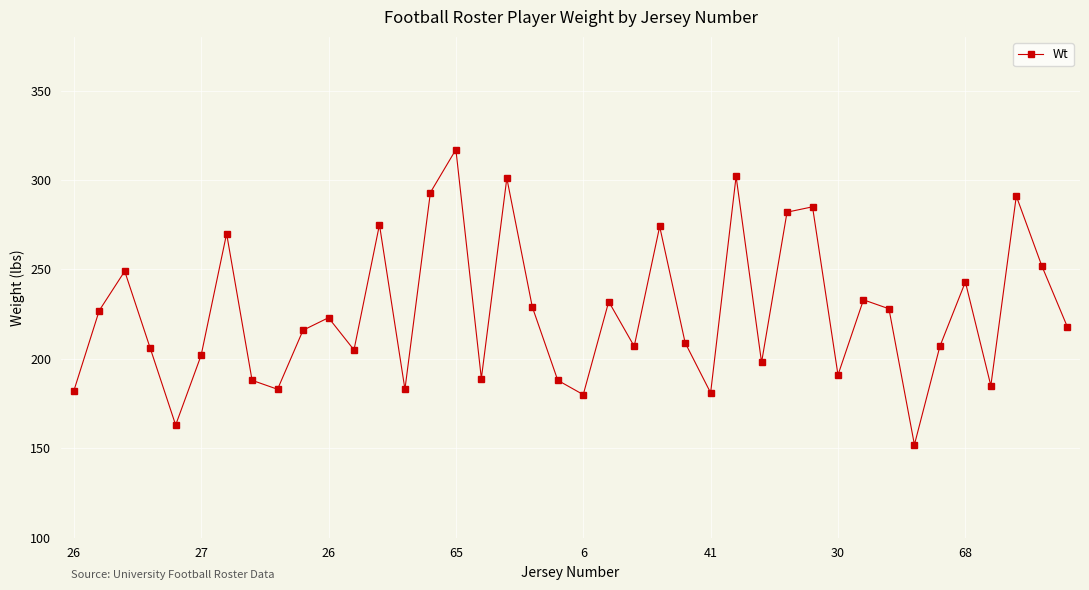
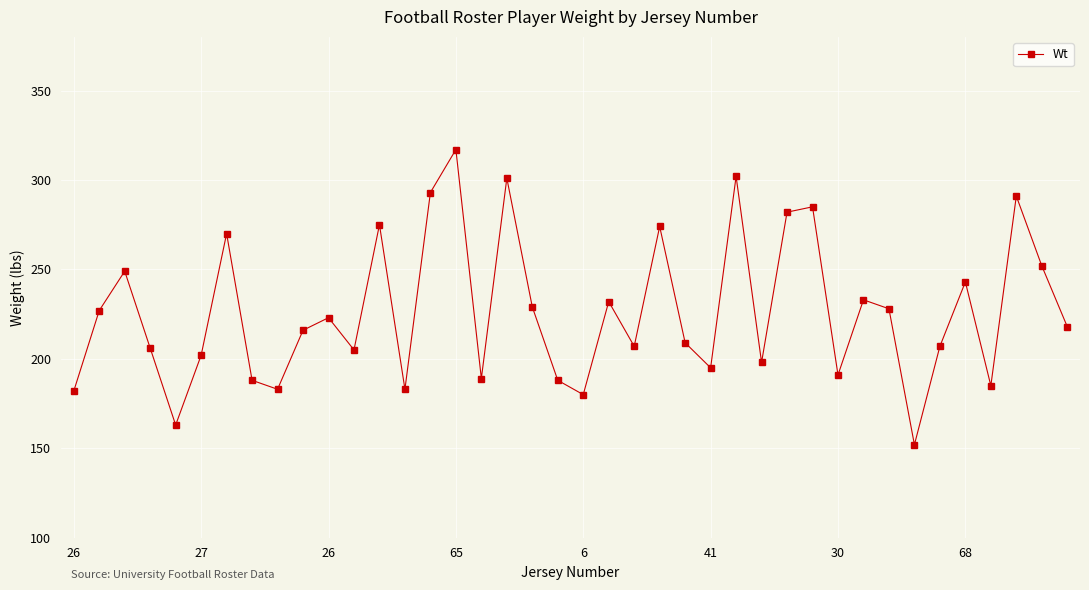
41: 181 -> 195
